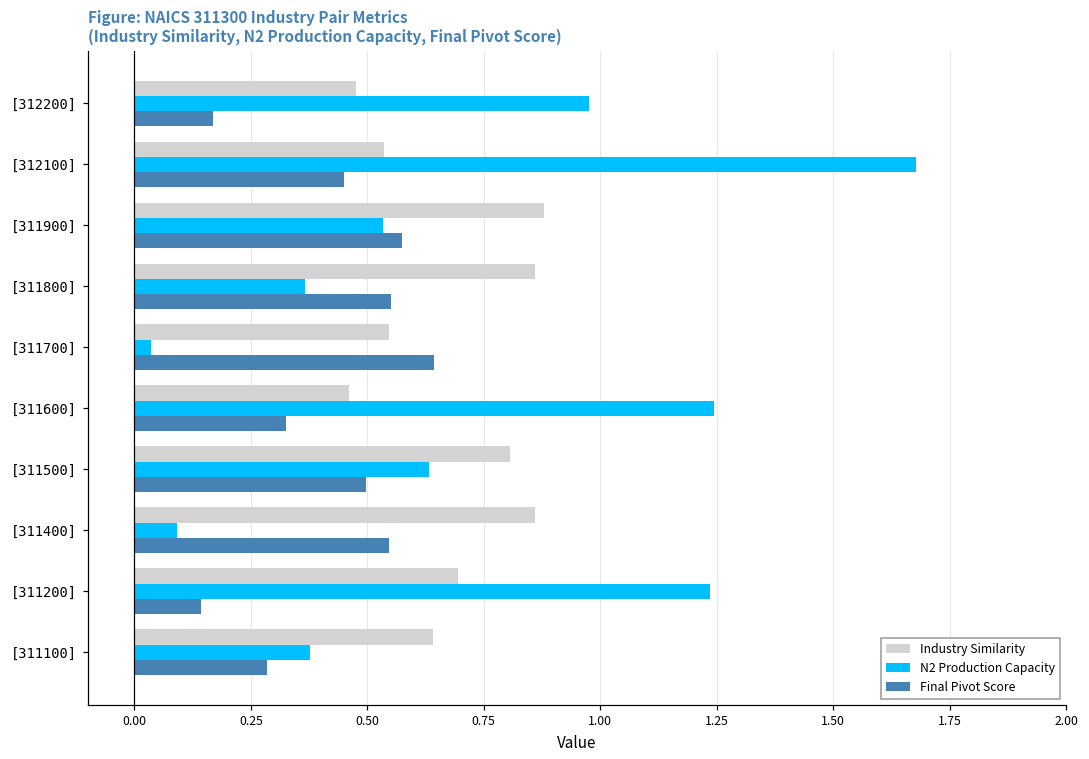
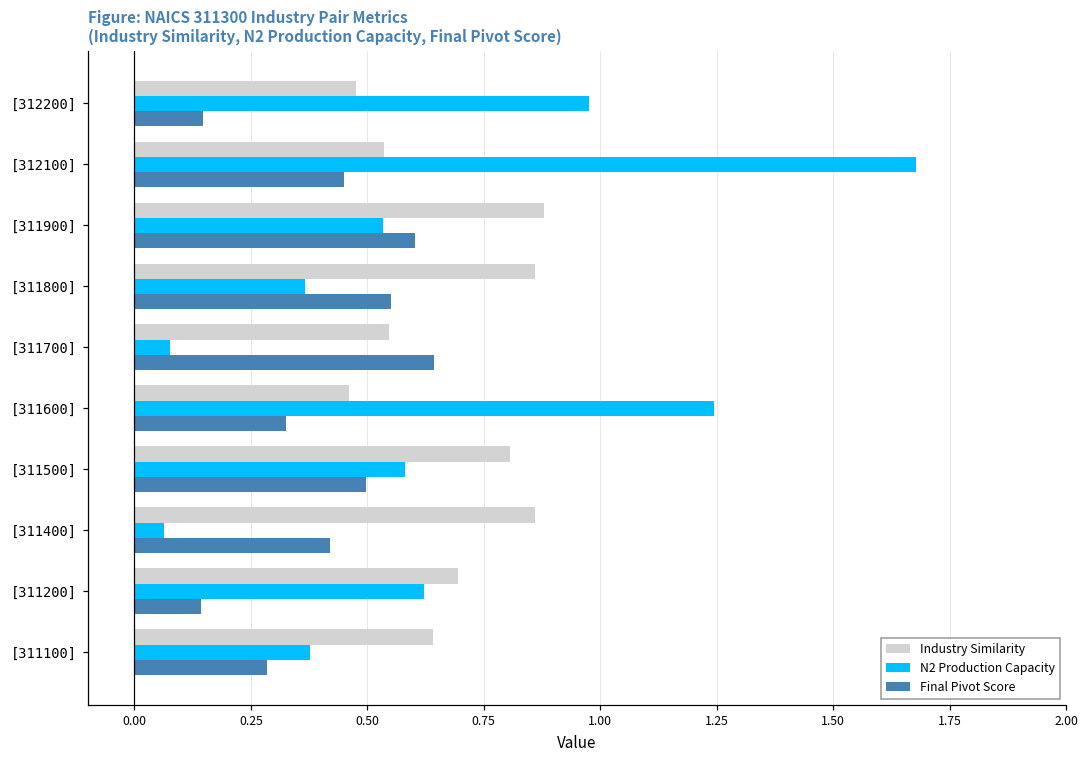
Final Pivot Score, [312200]: 0.17 -> 0.15
Final Pivot Score, [311900]: 0.57 -> 0.60
N2 Production Capacity, [311700]: 0.04 -> 0.08
N2 Production Capacity, [311500]: 0.63 -> 0.58
N2 Production Capacity, [311400]: 0.09 -> 0.06
Final Pivot Score, [311400]: 0.55 -> 0.42
N2 Production Capacity, [311200]: 1.24 -> 0.62
